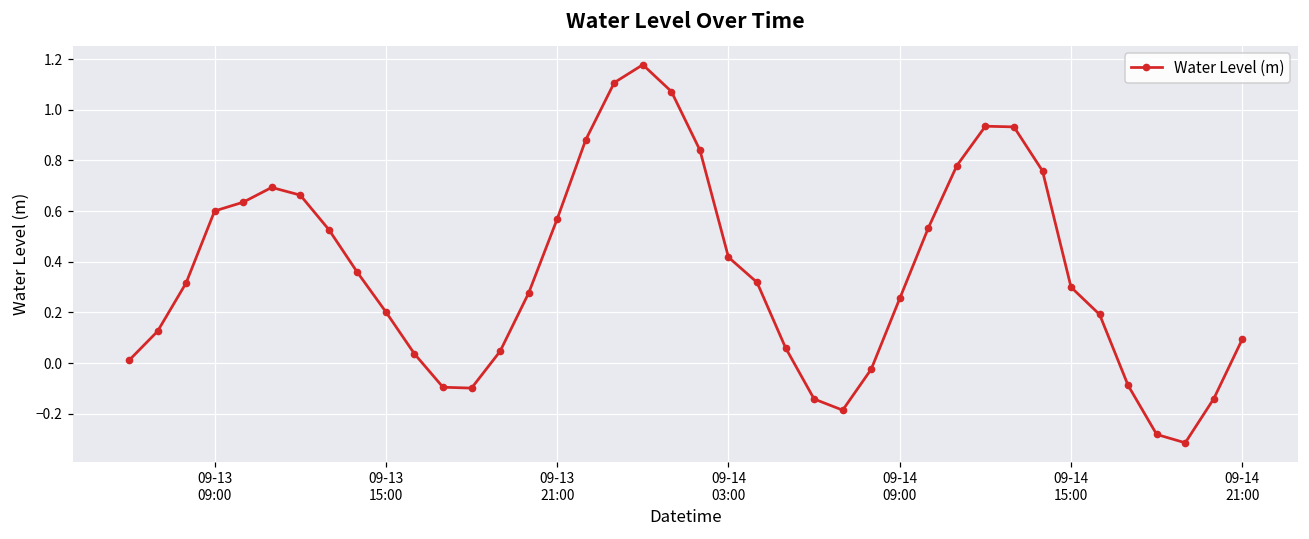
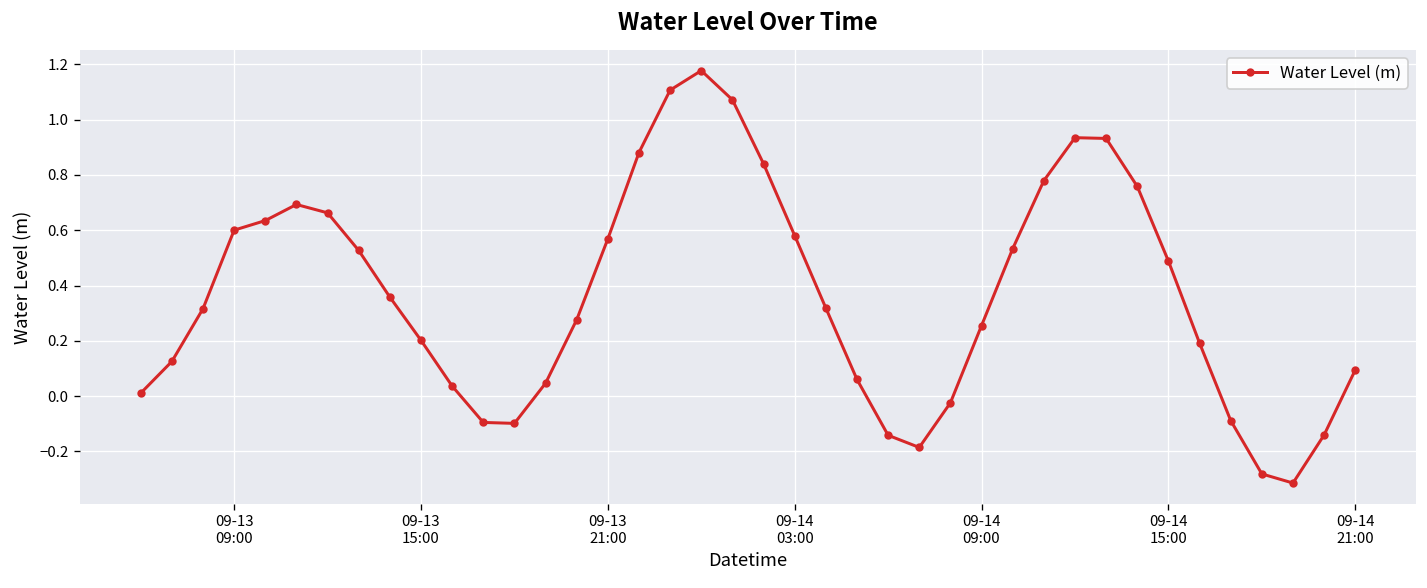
09-14 03:00: 0.42 -> 0.58
09-14 15:00: 0.30 -> 0.49
